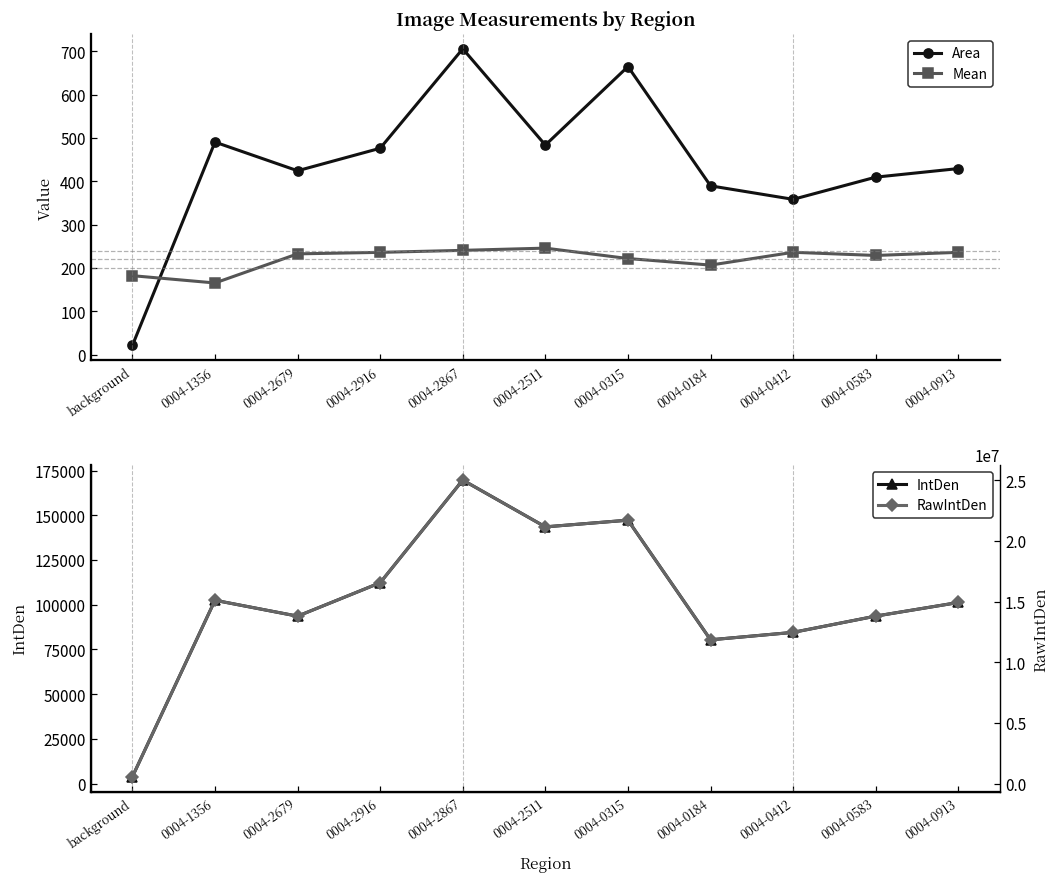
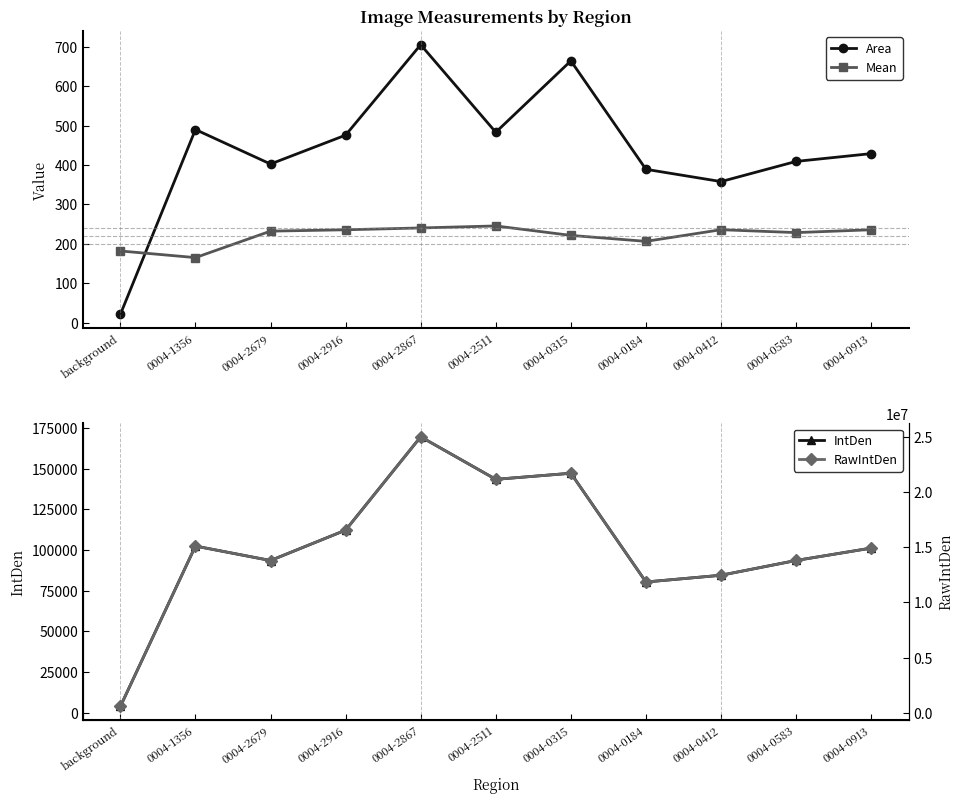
Image Measurements by Region, Area, 0004-2679: 420 -> 400
